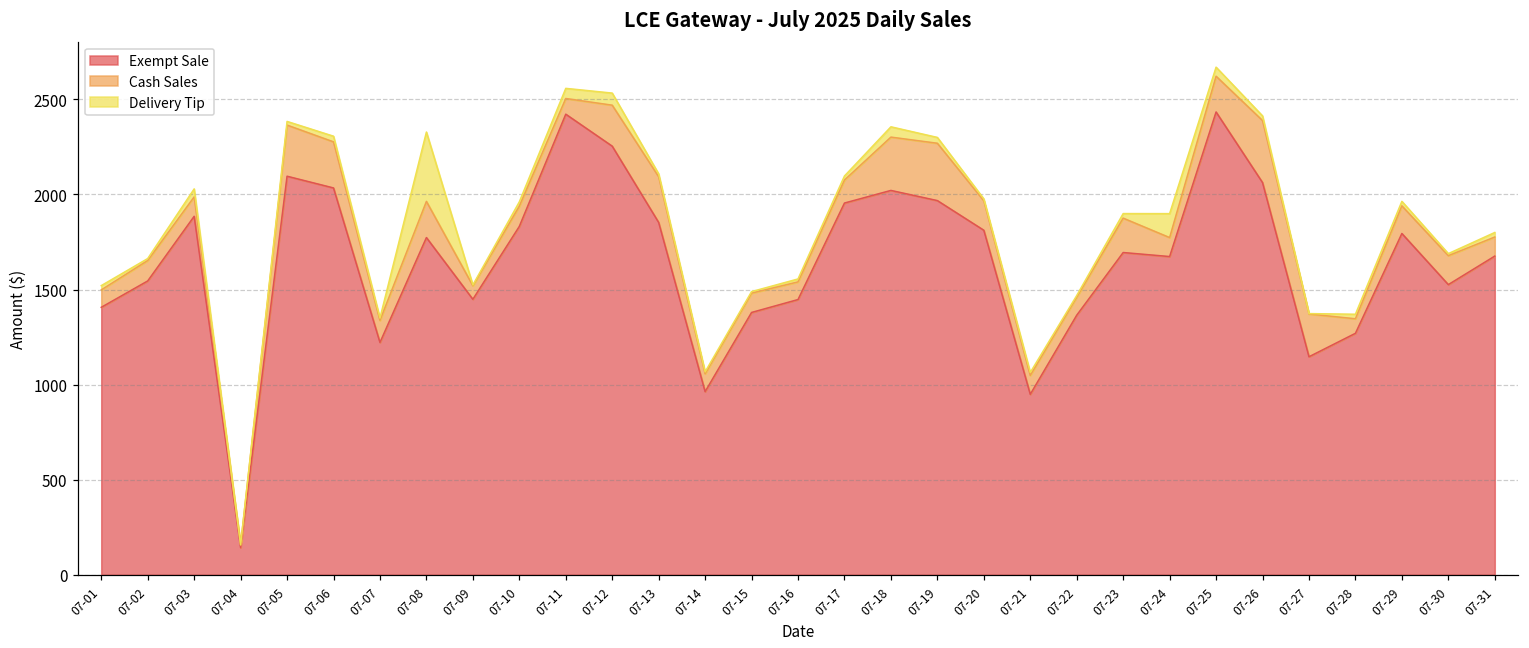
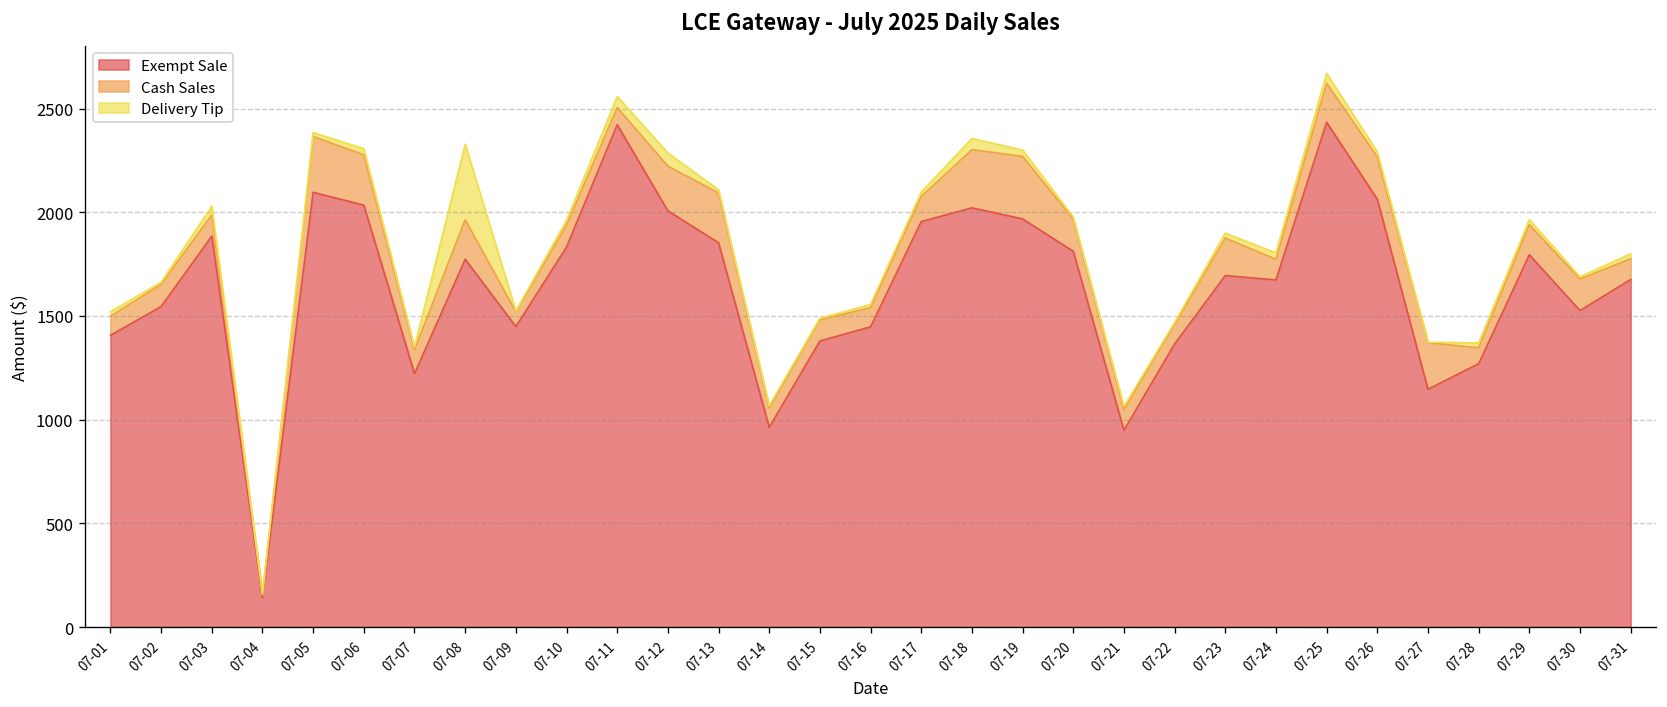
Exempt Sale, 07-12: 2250 -> 2010
Delivery Tip, 07-24: 130 -> 30
Cash Sales, 07-26: 330 -> 200
